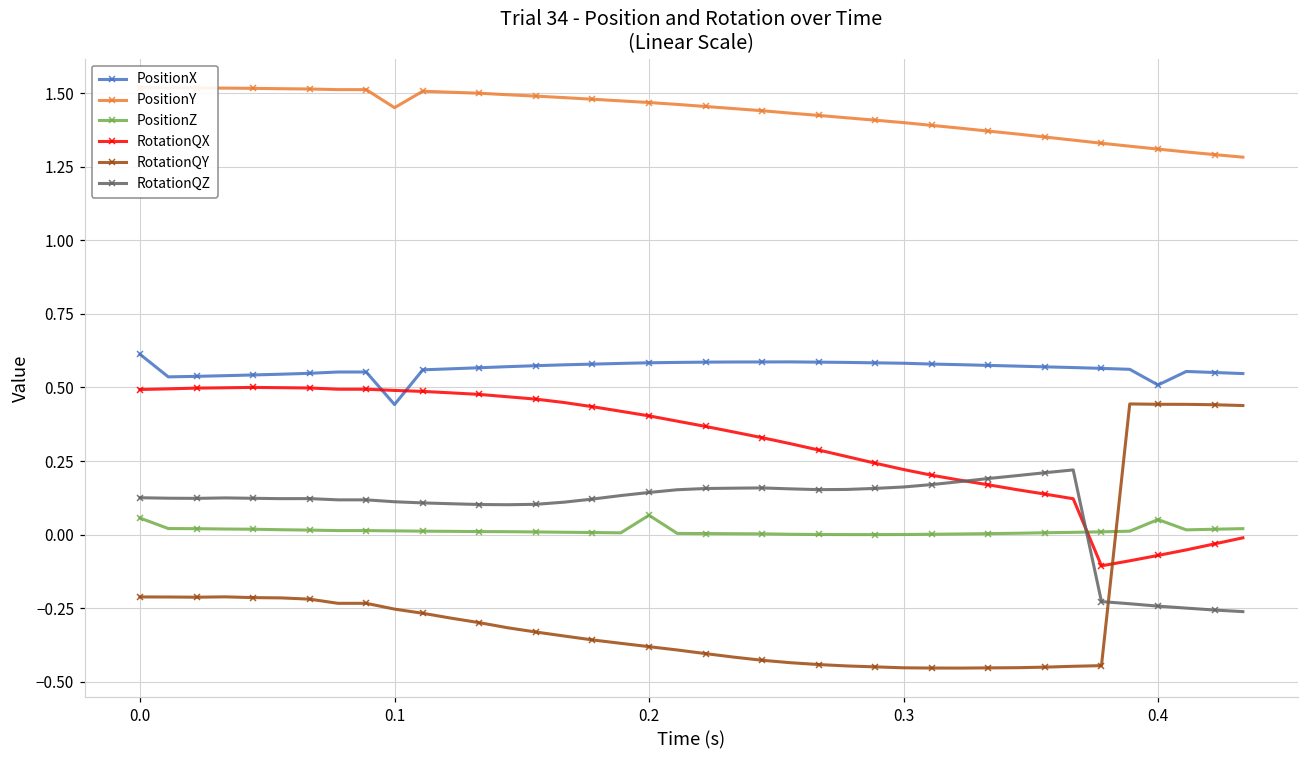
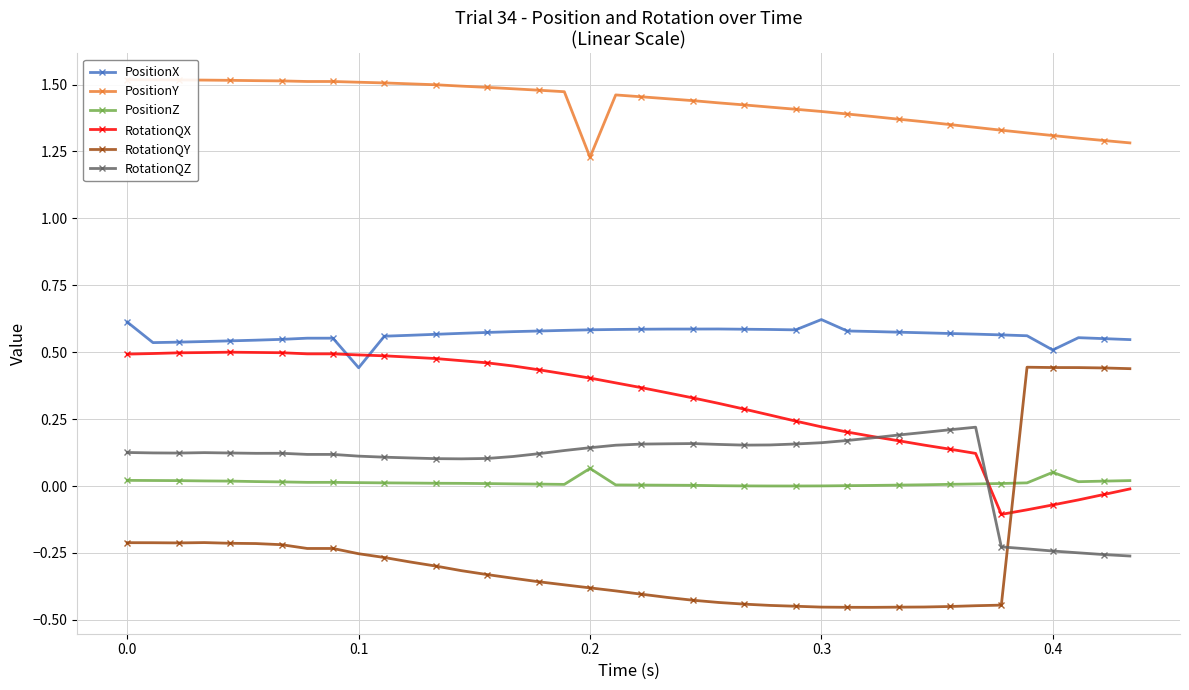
PositionZ, 0.0: 0.06 -> 0.02
PositionY, 0.1: 1.45 -> 1.51
PositionY, 0.2: 1.47 -> 1.23
PositionX, 0.3: 0.58 -> 0.62
